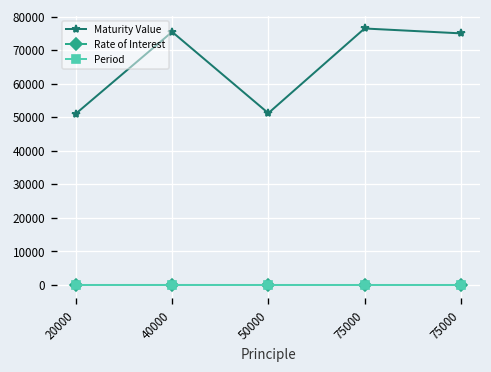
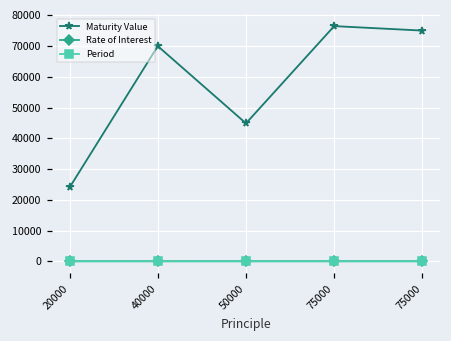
Maturity Value, 20000: 51000 -> 24000
Maturity Value, 40000: 75000 -> 70000
Maturity Value, 50000: 51000 -> 45000
